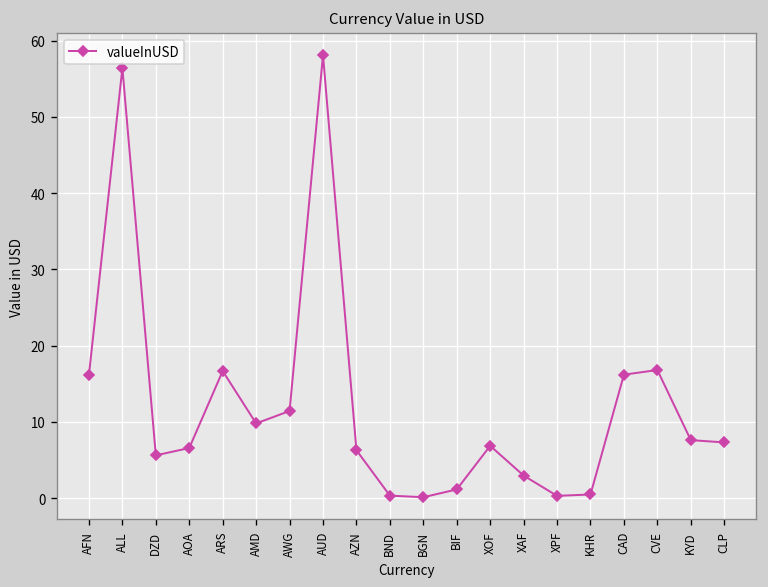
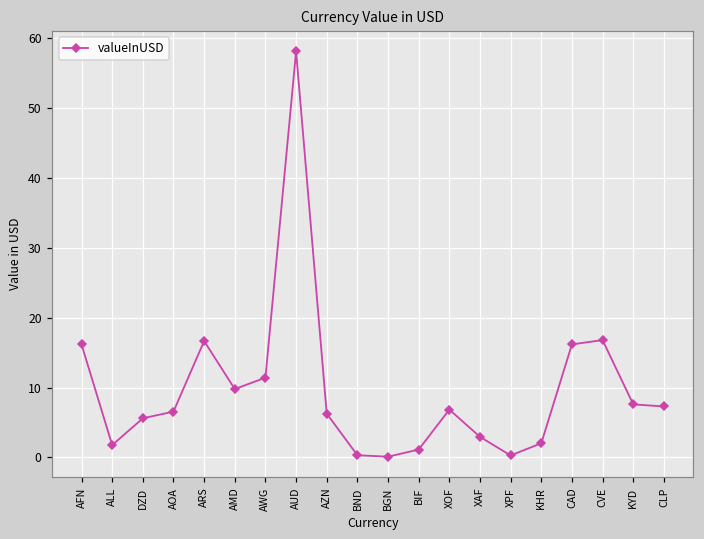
ALL: 56 -> 2
KHR: 0 -> 2
